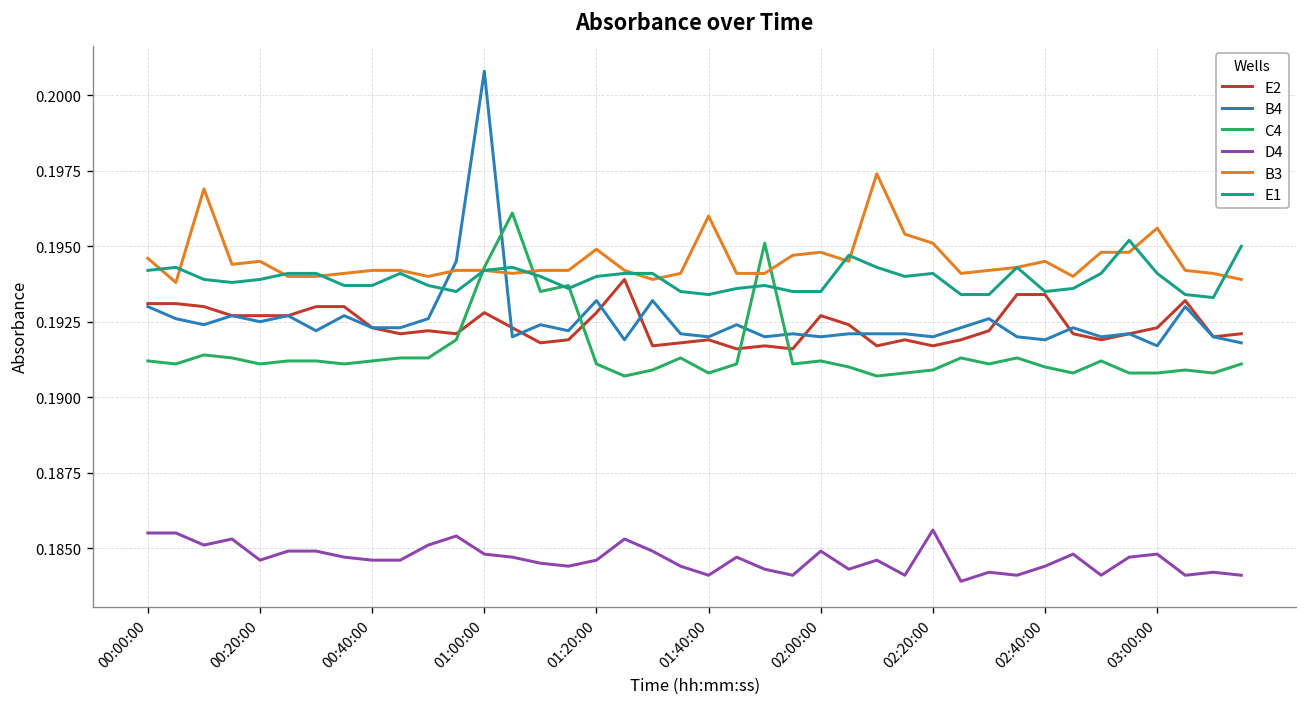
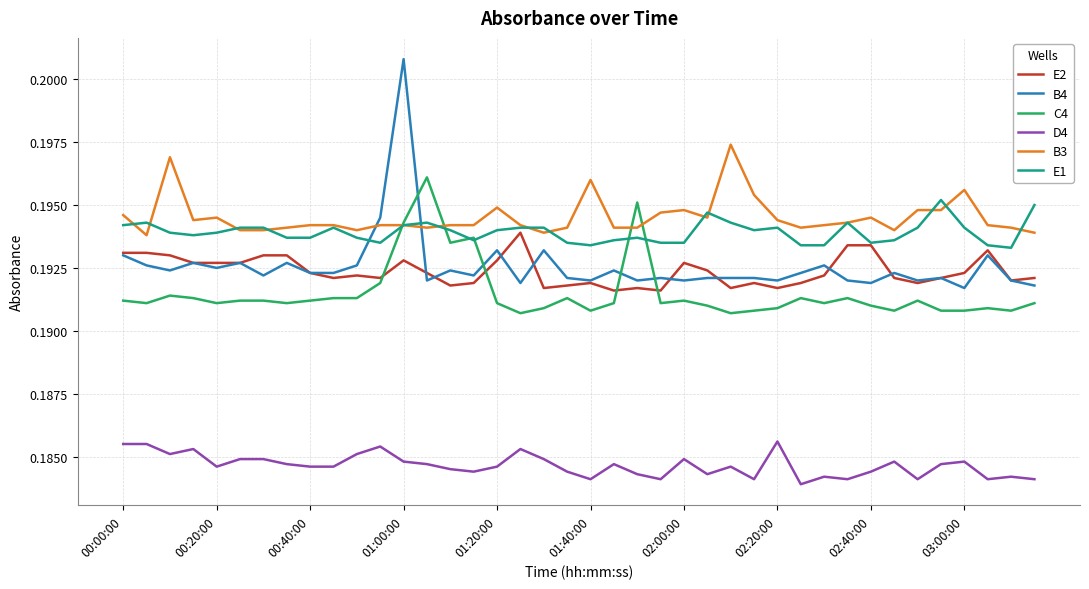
B3, 02:20:00: 0.1951 -> 0.1944
